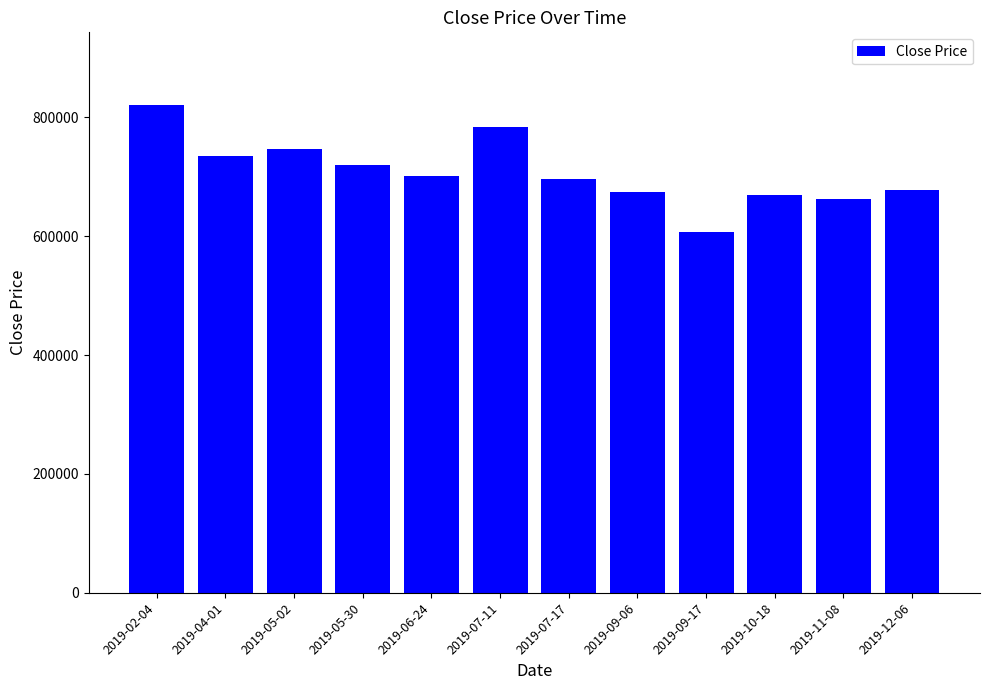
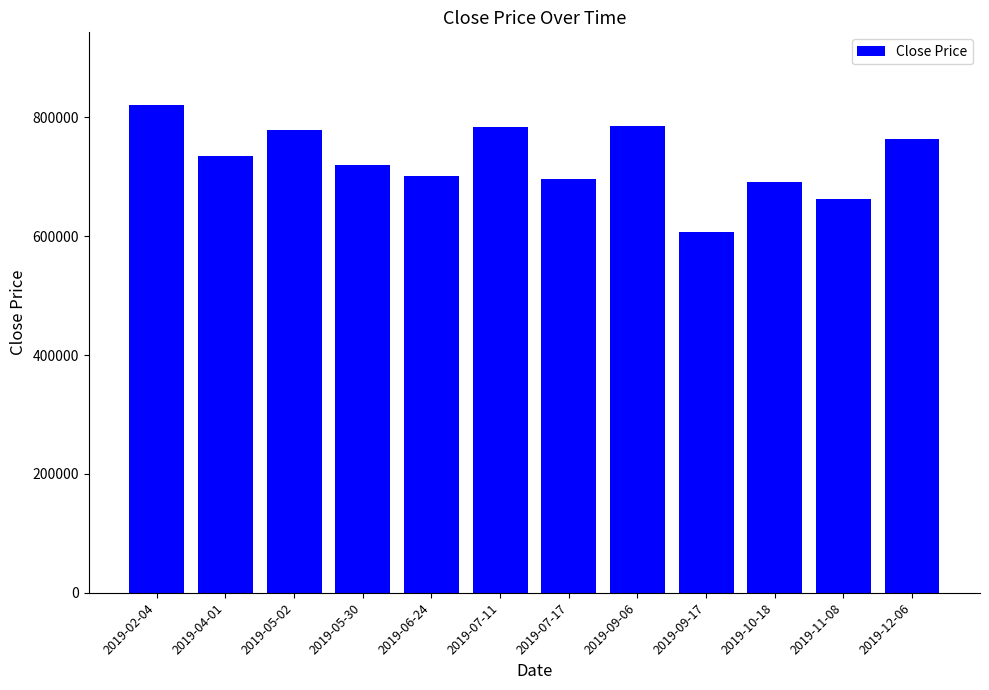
2019-05-02: 750000 -> 780000
2019-09-06: 680000 -> 790000
2019-10-18: 670000 -> 690000
2019-12-06: 680000 -> 760000
